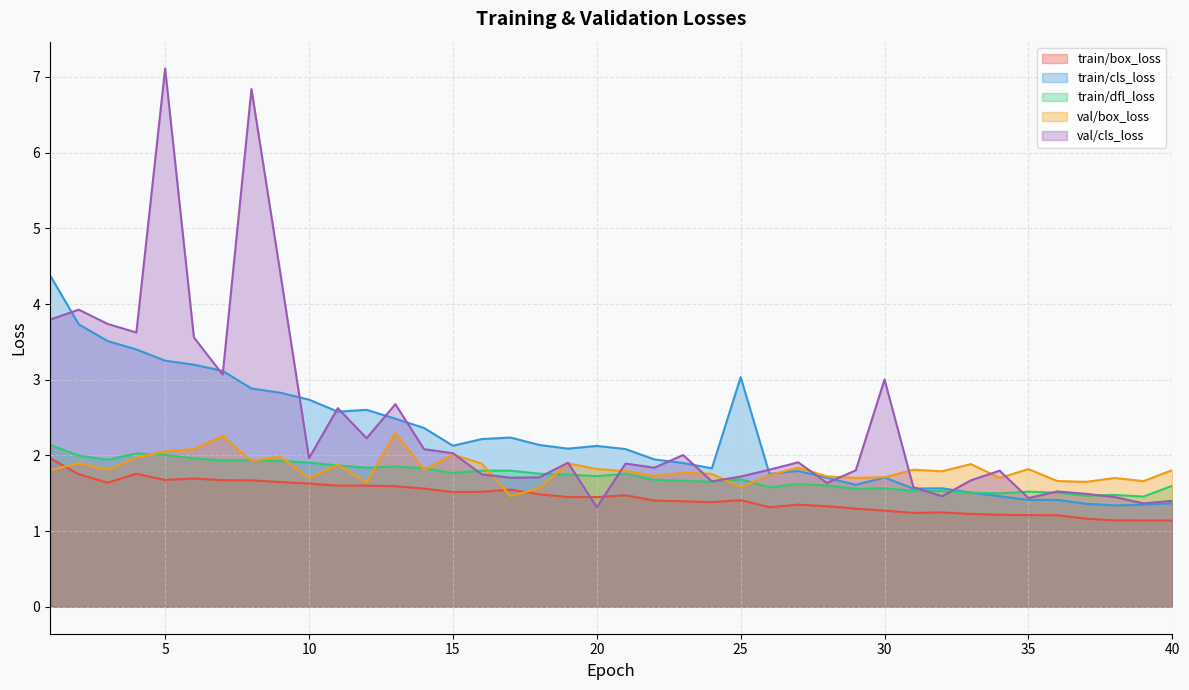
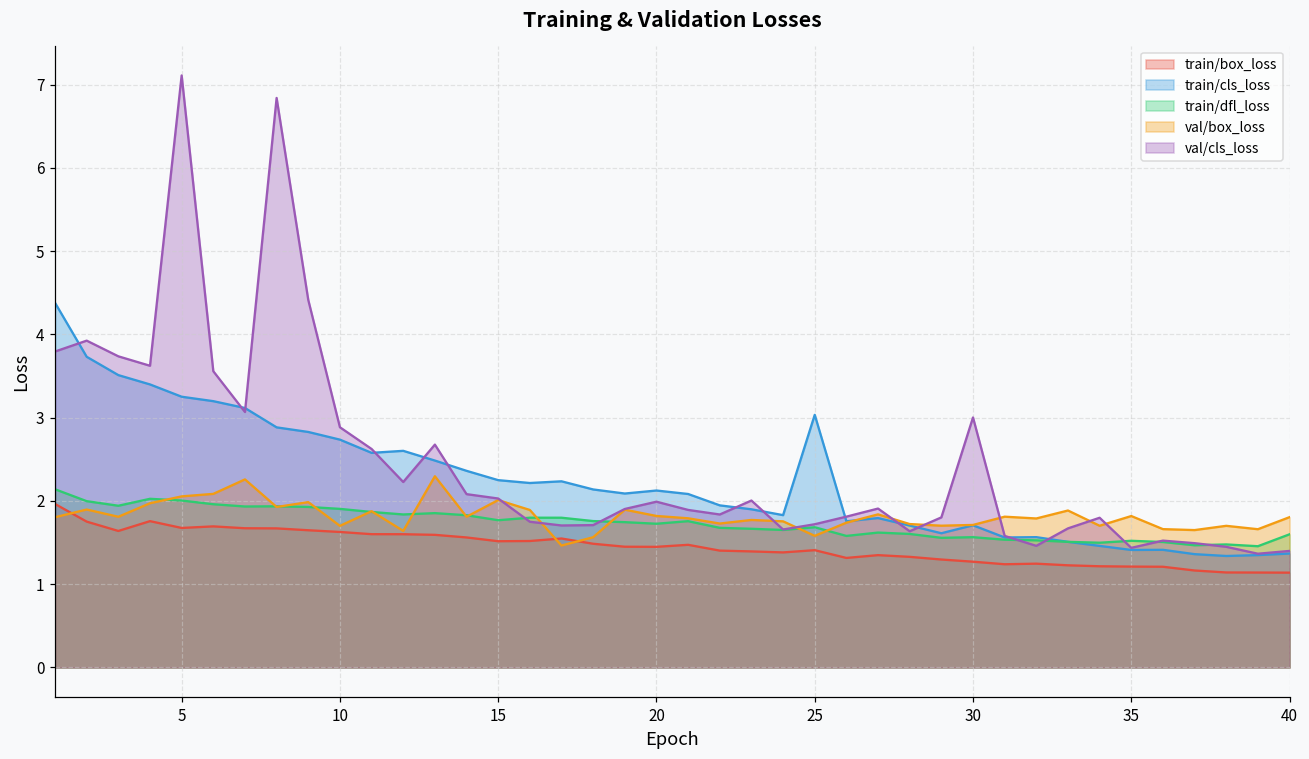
val/cls_loss, 10: 2.0 -> 2.9
train/cls_loss, 15: 2.1 -> 2.3
val/cls_loss, 20: 1.3 -> 2.0
